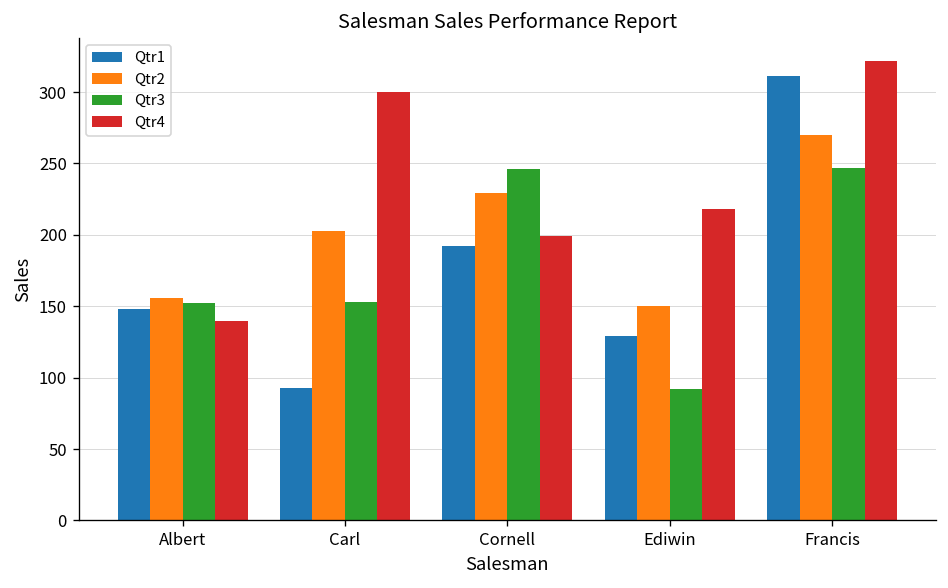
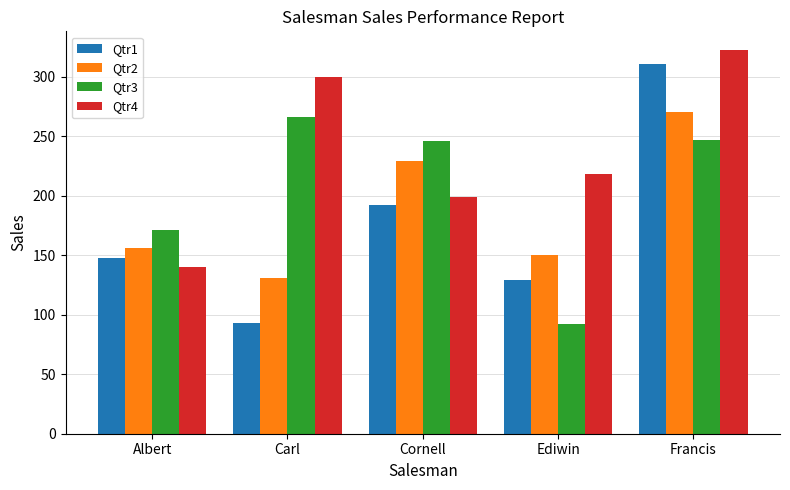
Qtr3, Albert: 152 -> 171
Qtr2, Carl: 203 -> 131
Qtr3, Carl: 153 -> 266
